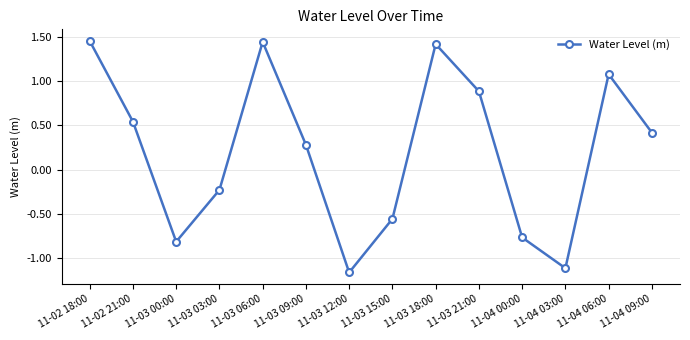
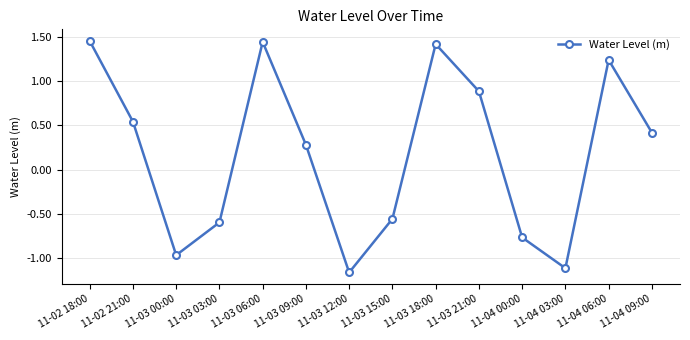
11-03 00:00: -0.8 -> -1.0
11-03 03:00: -0.2 -> -0.6
11-04 06:00: 1.1 -> 1.2
